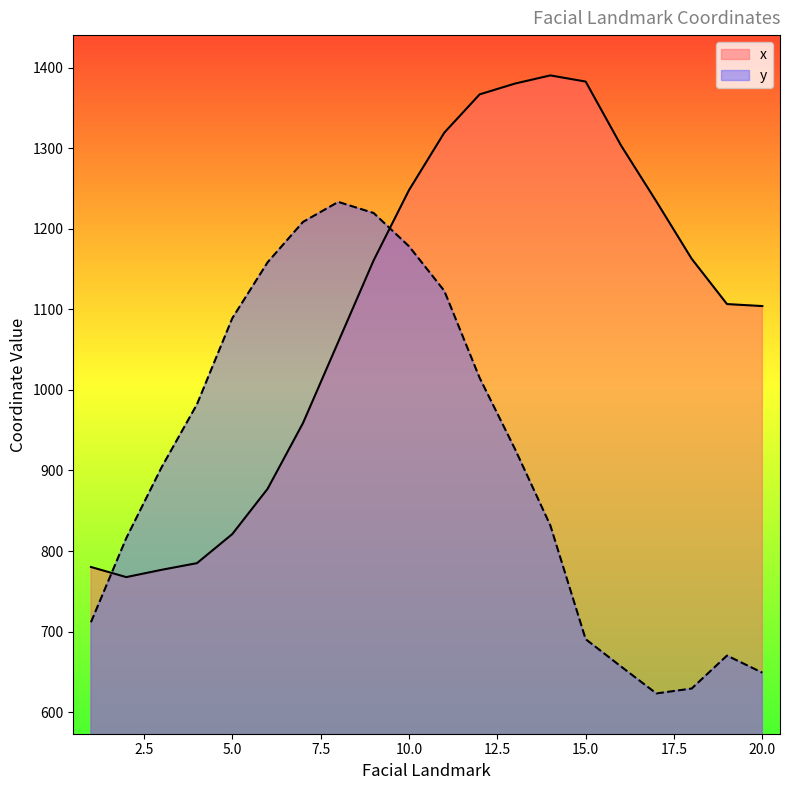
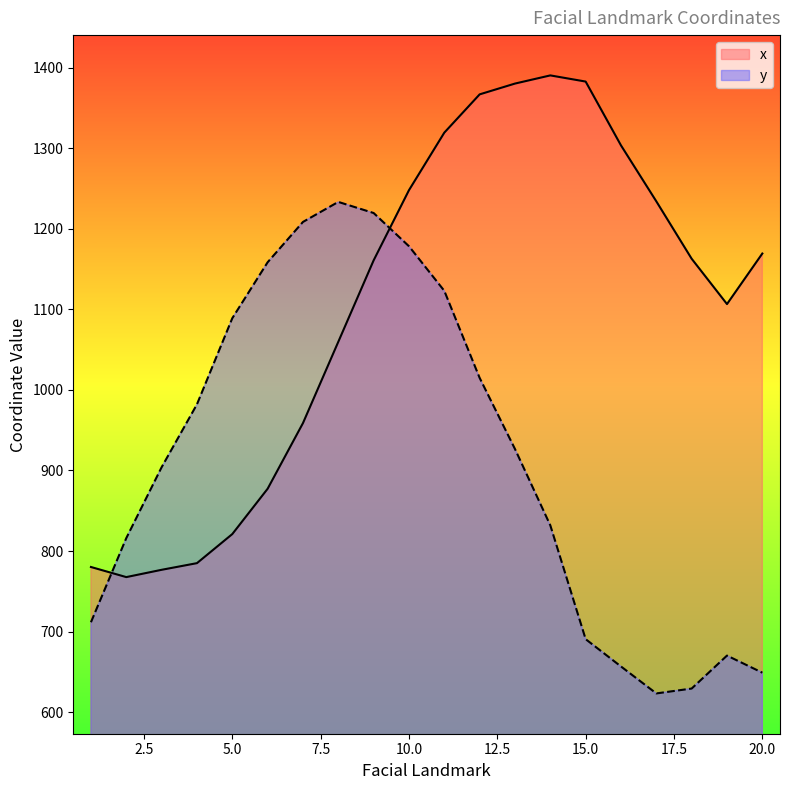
x, 20.0: 1100 -> 1170
